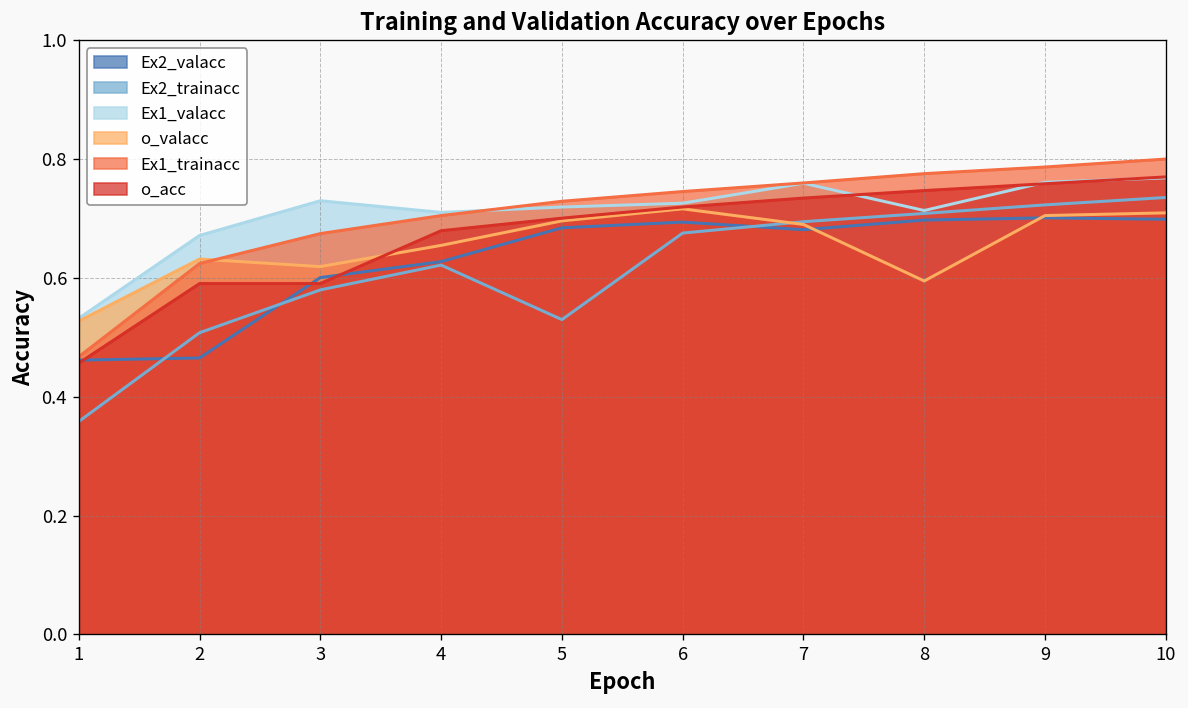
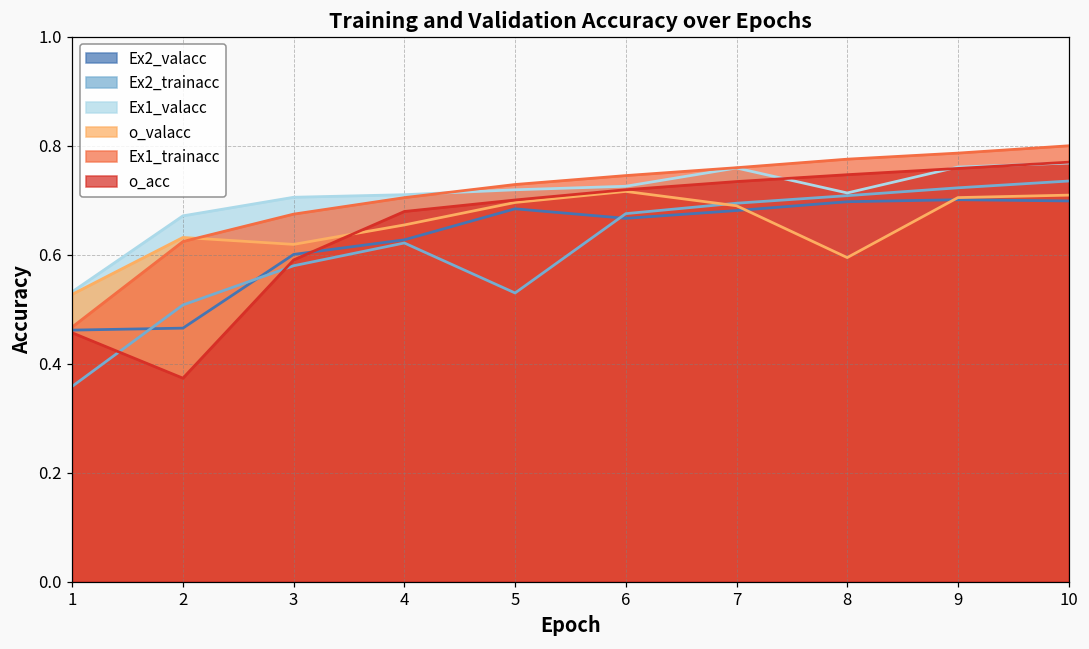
o_acc, 2: 0.59 -> 0.37
Ex1_valacc, 3: 0.73 -> 0.71
Ex2_valacc, 6: 0.69 -> 0.67
